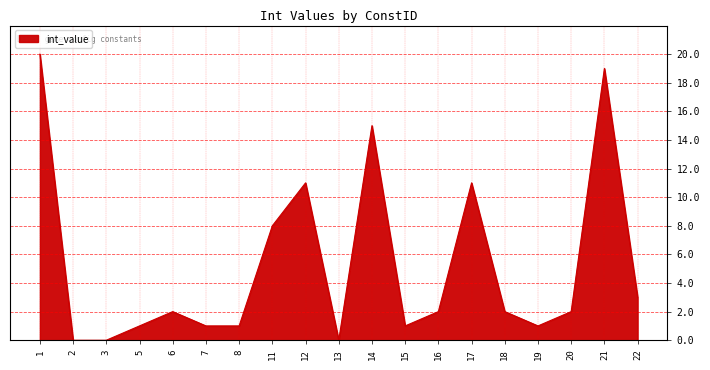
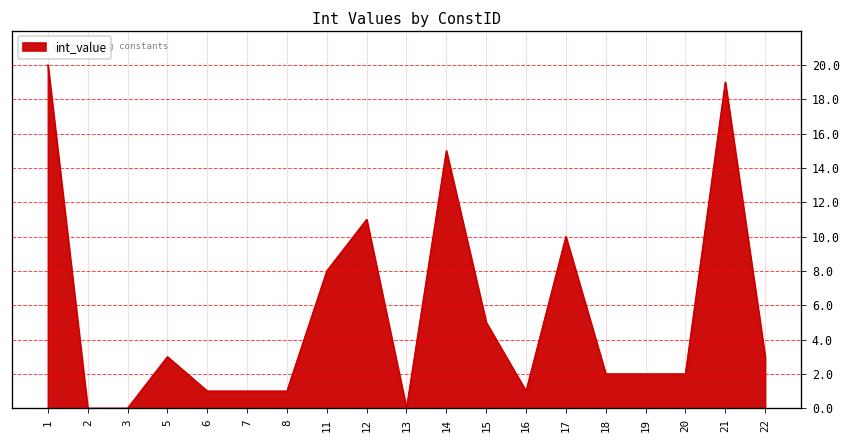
5: 1 -> 3
6: 2 -> 1
15: 1 -> 5
16: 2 -> 1
17: 11 -> 10
19: 1 -> 2
